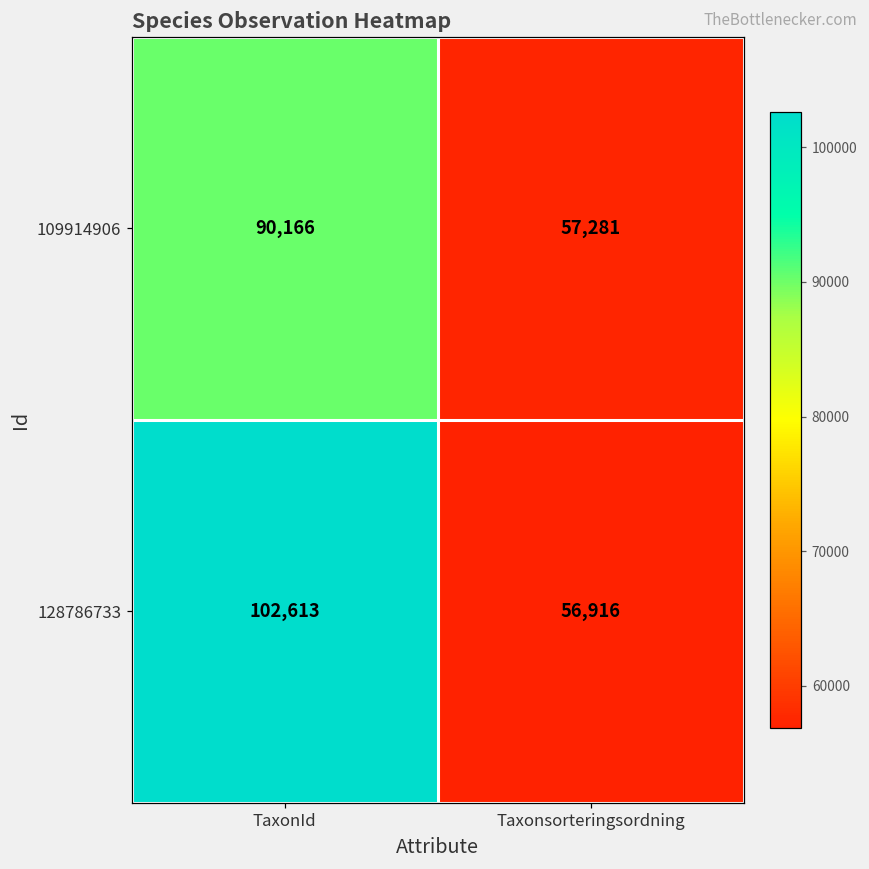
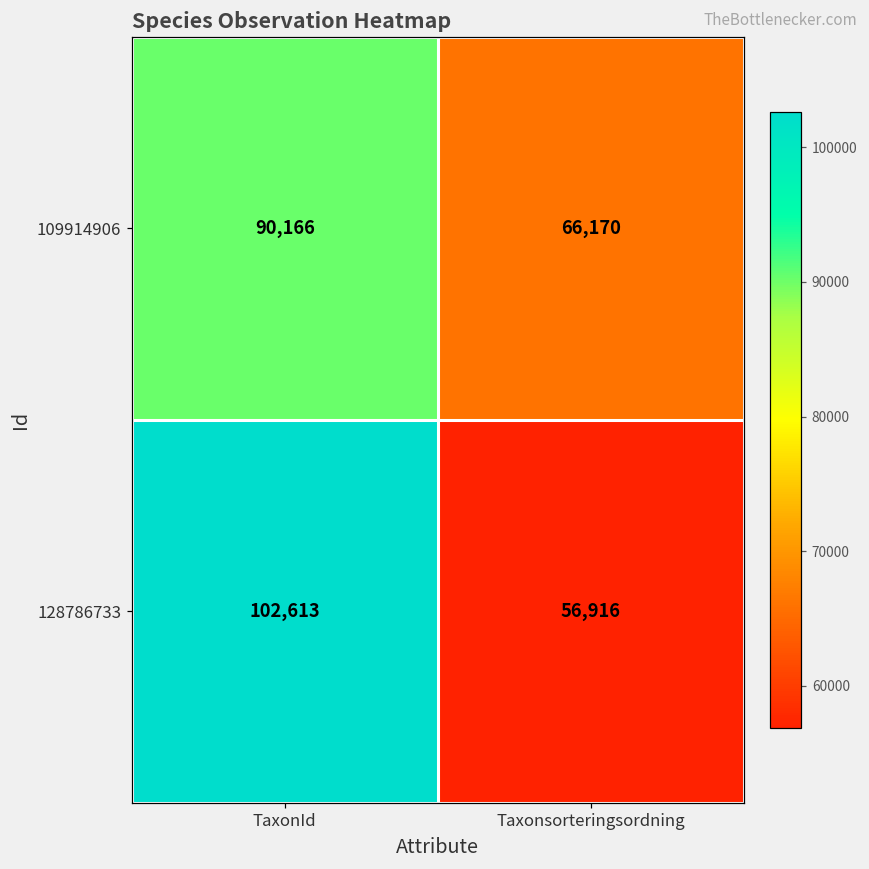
109914906, Taxonsorteringsordning: 57,281 -> 66,170
